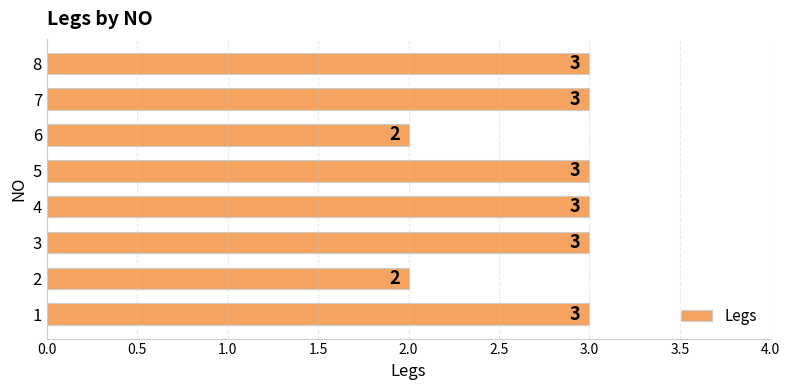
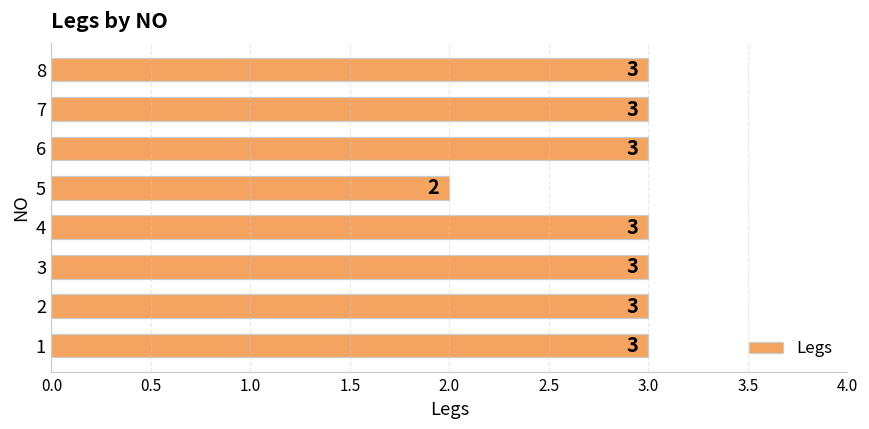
6: 2 -> 3
5: 3 -> 2
2: 2 -> 3
